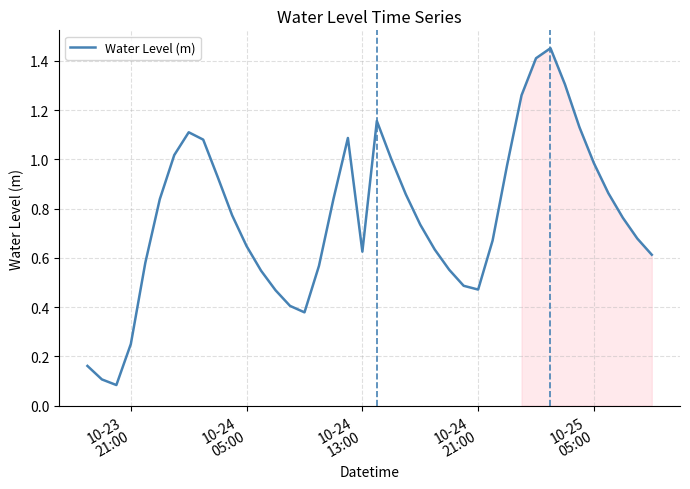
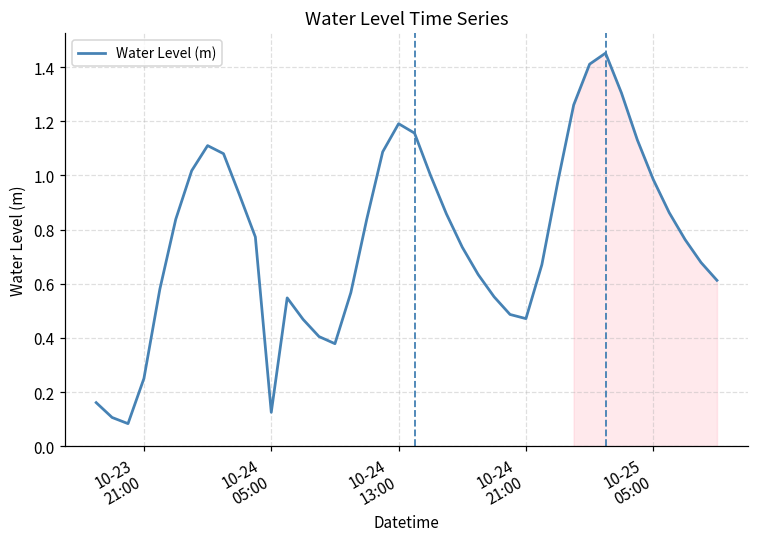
Water Level (m), 10-24 05:00: 0.65 -> 0.13
Water Level (m), 10-24 13:00: 0.63 -> 1.19
